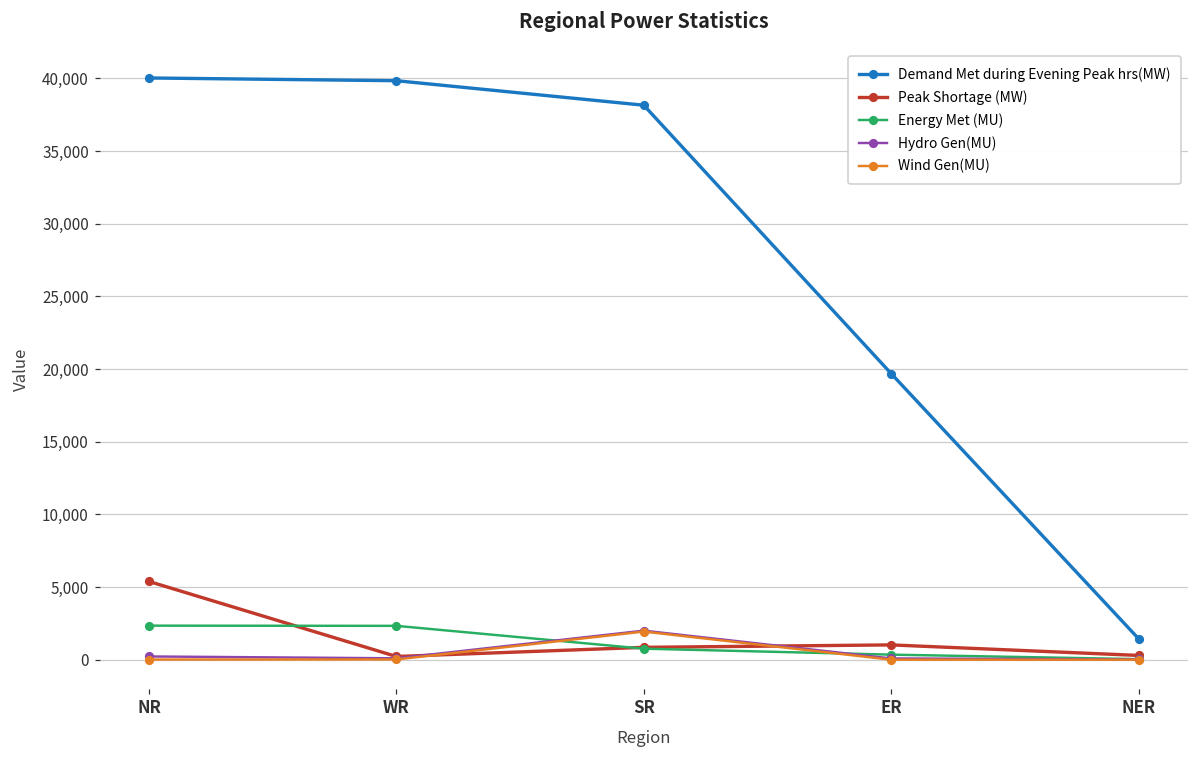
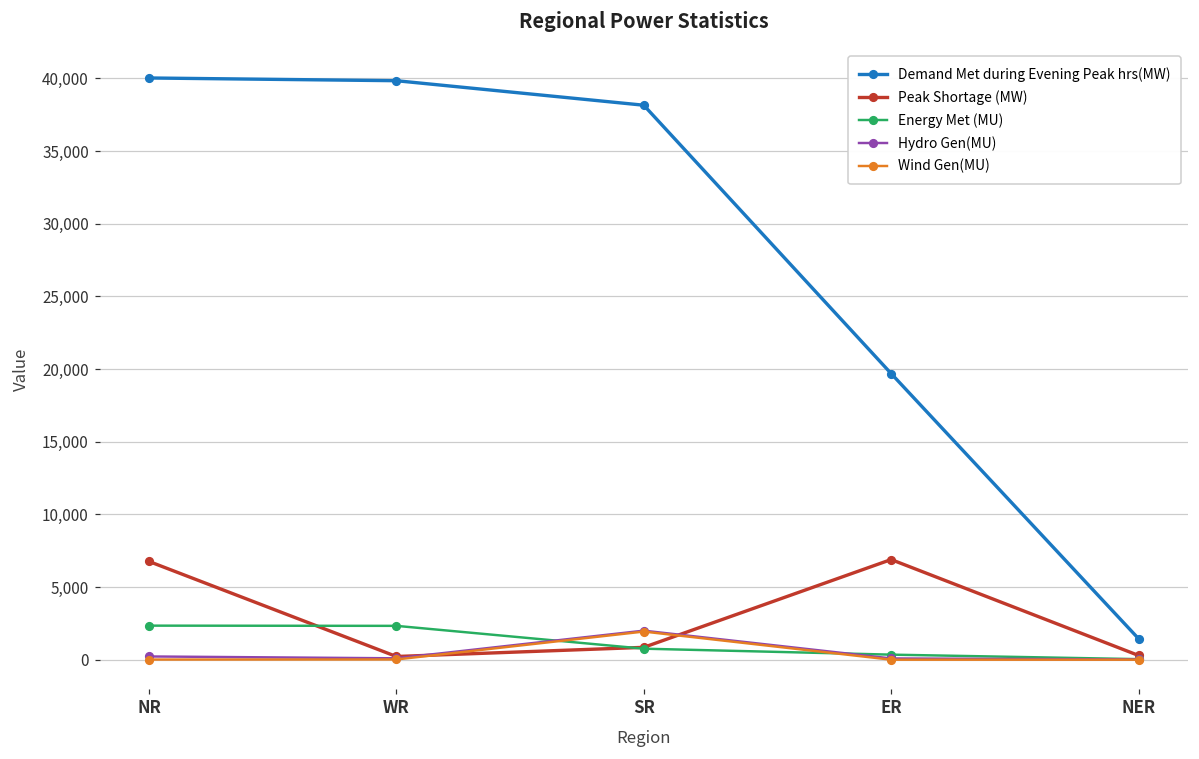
Peak Shortage (MW), NR: 5,400 -> 6,800
Peak Shortage (MW), ER: 1,000 -> 6,900
